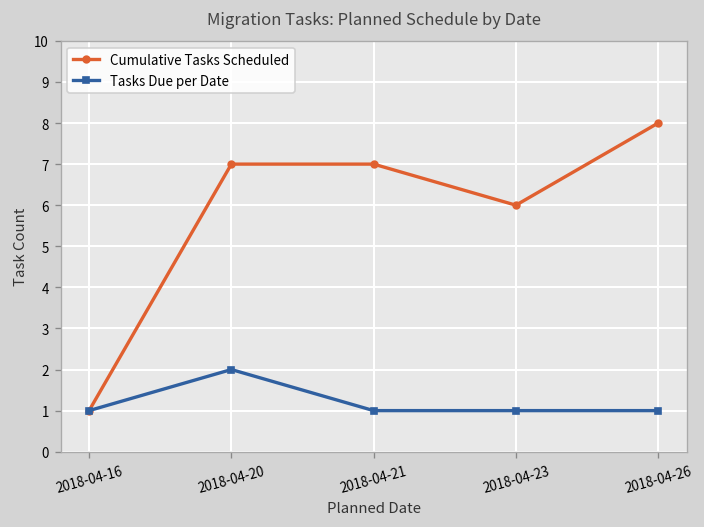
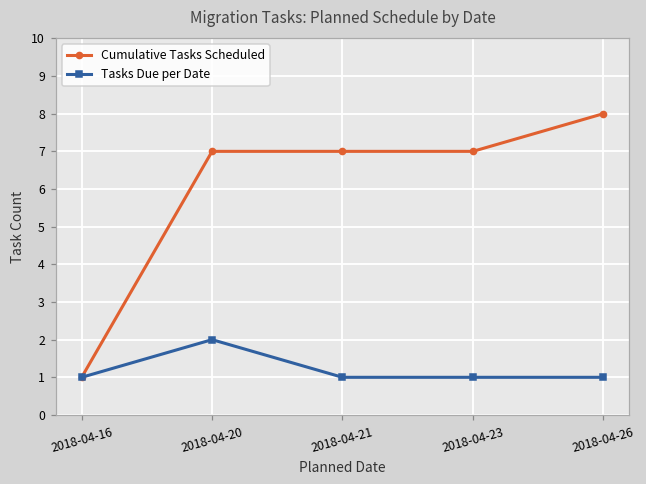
Cumulative Tasks Scheduled, 2018-04-23: 6 -> 7
